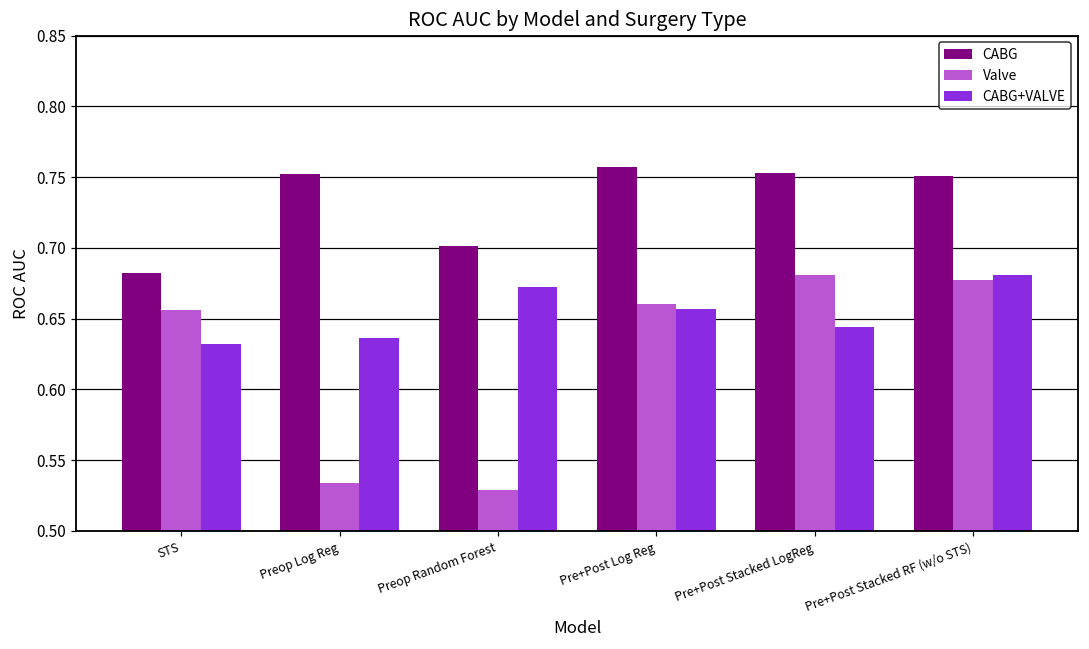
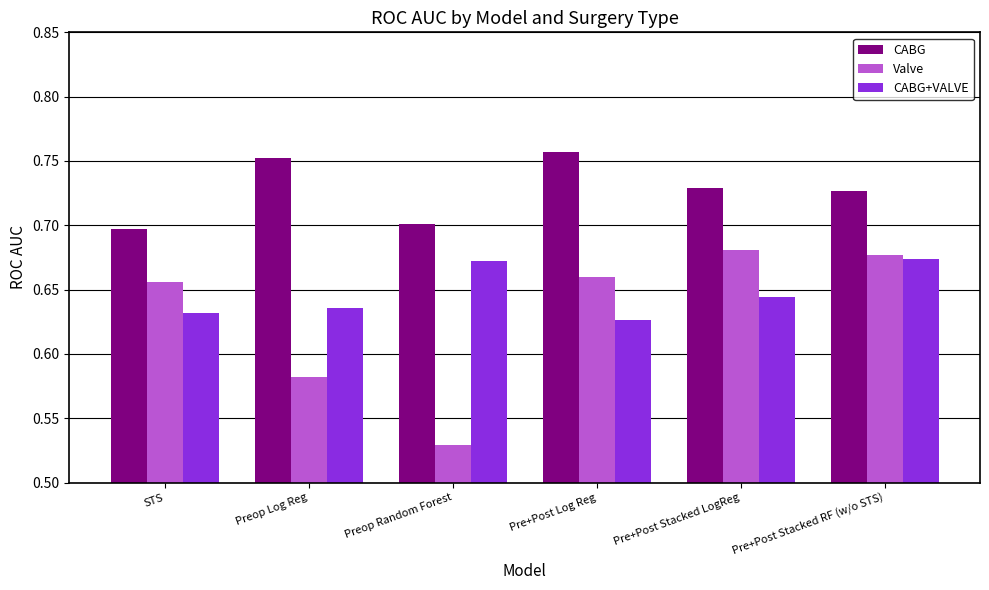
CABG, STS: 0.682 -> 0.697
Valve, Preop Log Reg: 0.534 -> 0.582
CABG+VALVE, Pre+Post Log Reg: 0.657 -> 0.626
CABG, Pre+Post Stacked LogReg: 0.753 -> 0.729
CABG, Pre+Post Stacked RF (w/o STS): 0.751 -> 0.727
CABG+VALVE, Pre+Post Stacked RF (w/o STS): 0.681 -> 0.674
